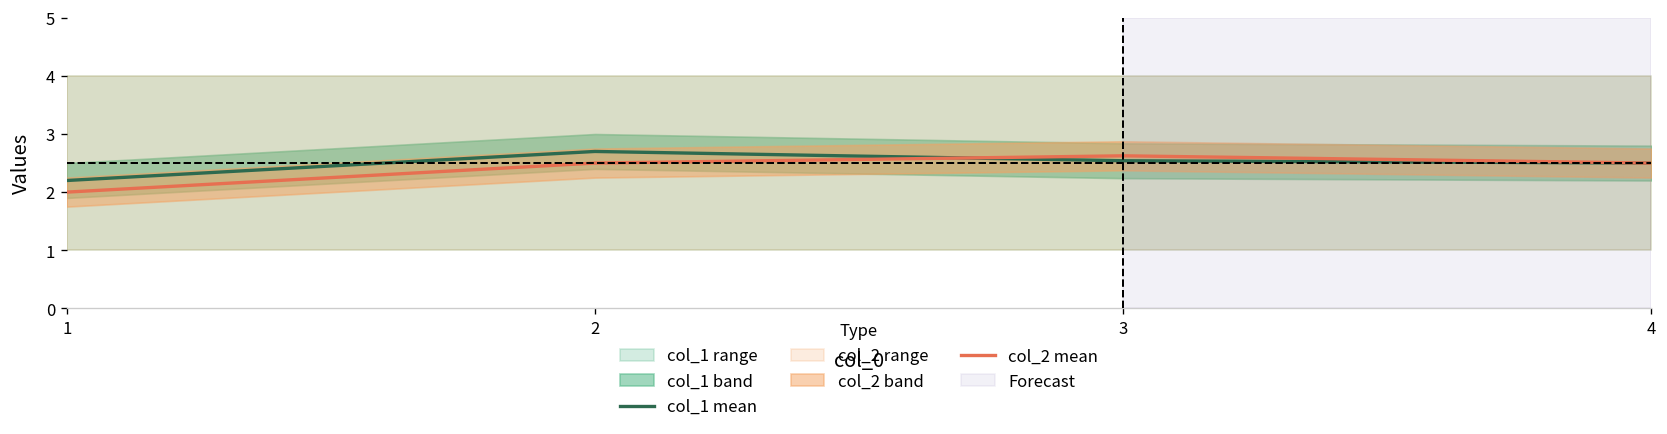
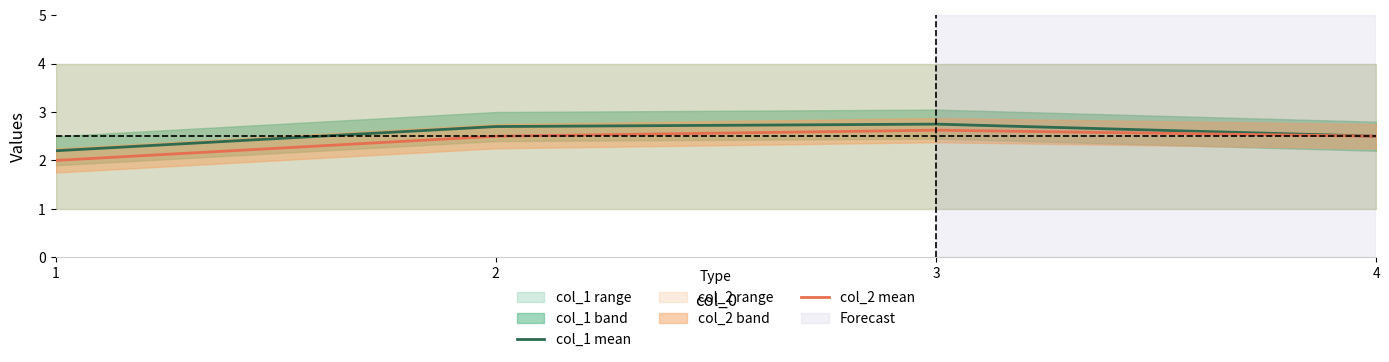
col_1 mean, 3: 2.5 -> 2.8
